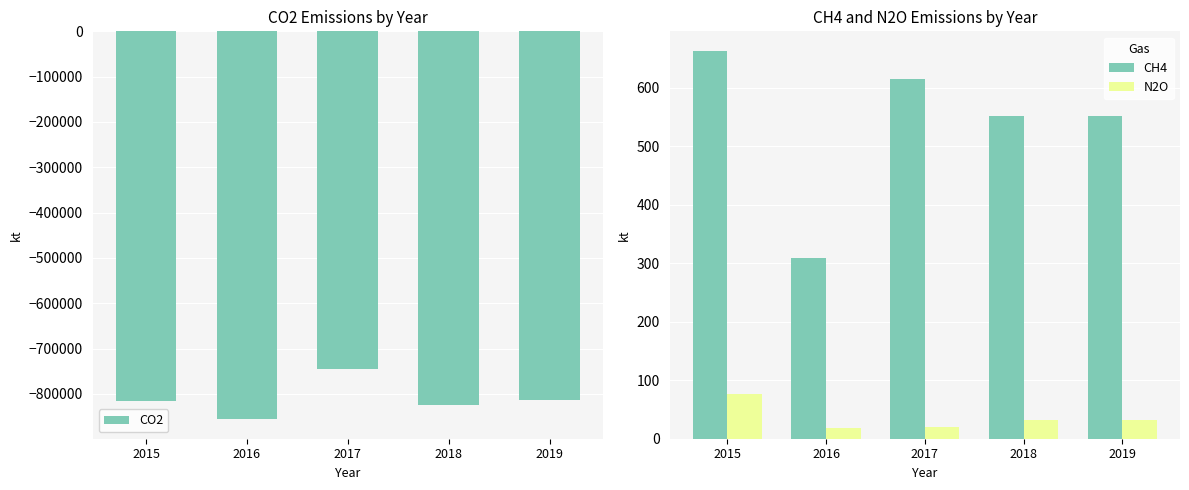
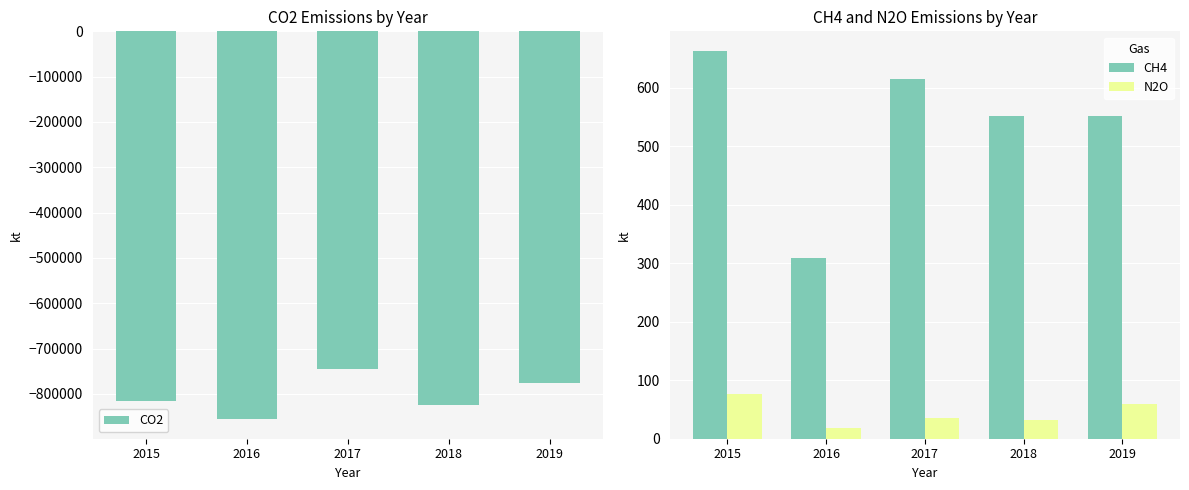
CO2 Emissions by Year, 2019: -810000 -> -780000
CH4 and N2O Emissions by Year, N2O, 2017: 20 -> 40
CH4 and N2O Emissions by Year, N2O, 2019: 30 -> 60
